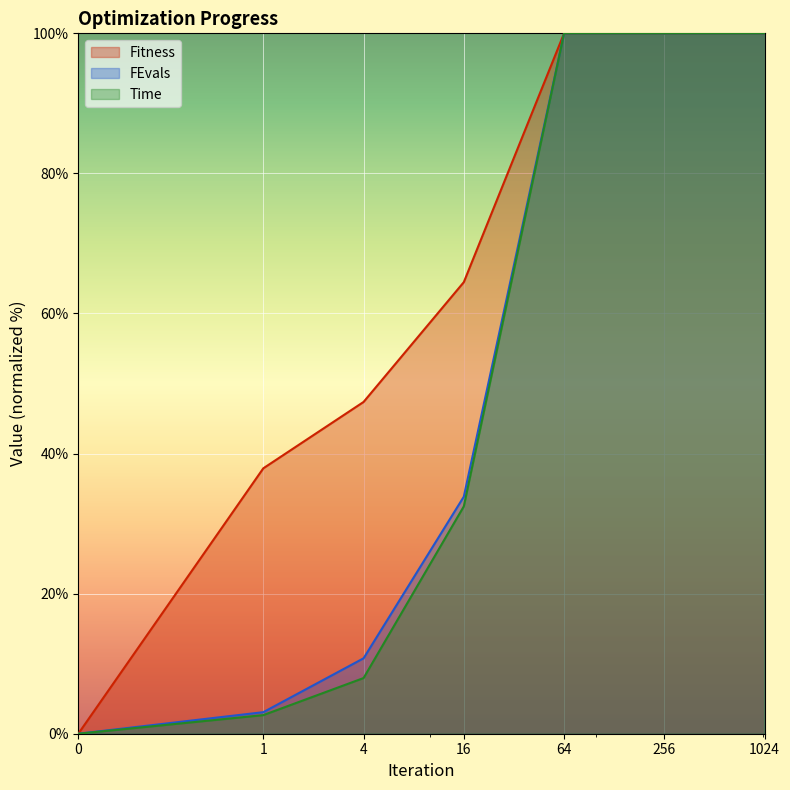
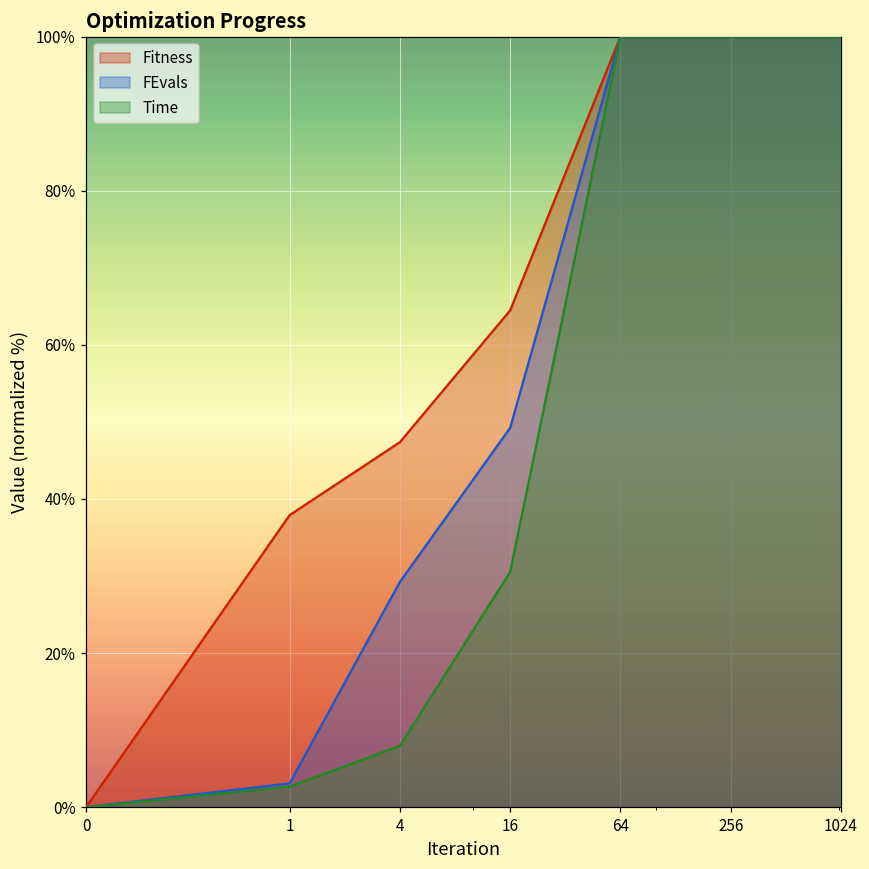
FEvals, 4: 11% -> 29%
FEvals, 16: 34% -> 49%
Time, 16: 32% -> 31%
